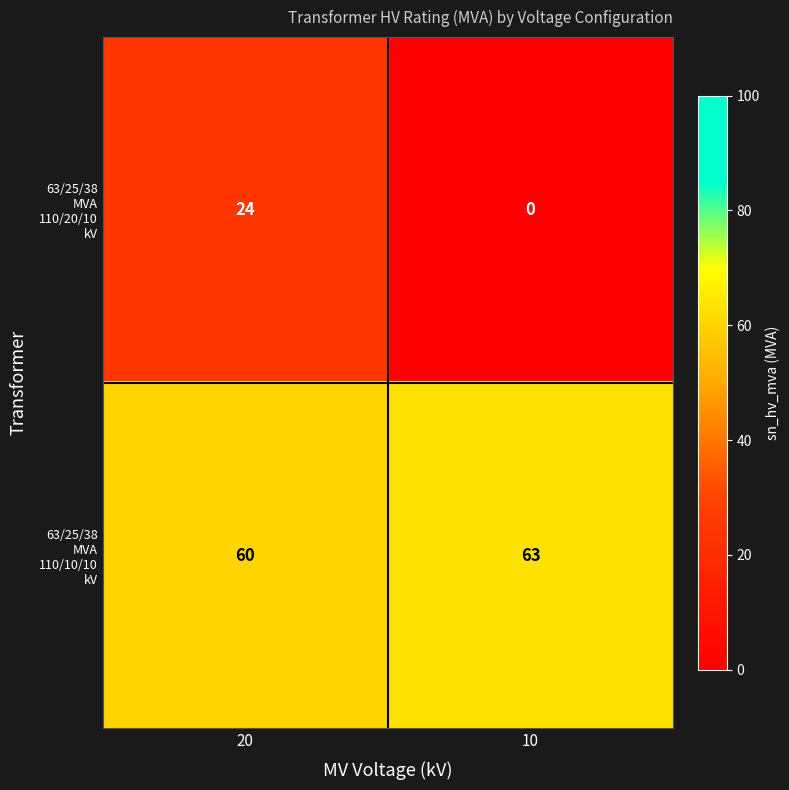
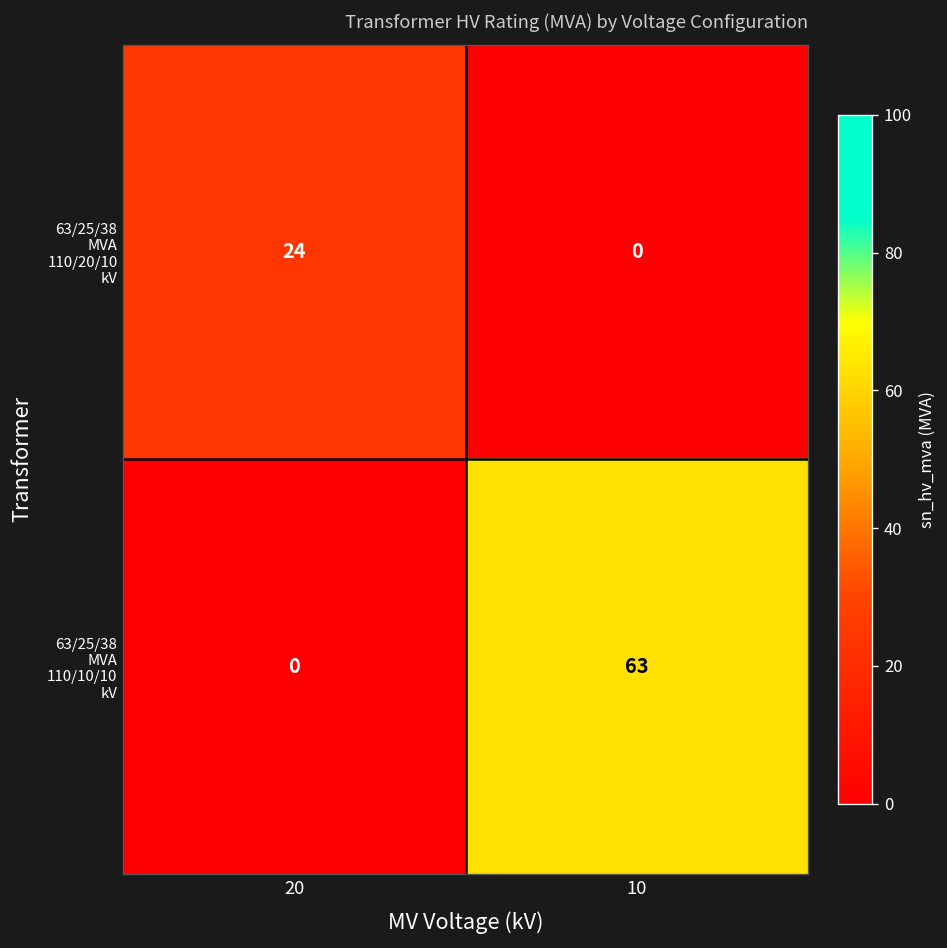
63/25/38 MVA 110/10/10 kV, 20: 60 -> 0
